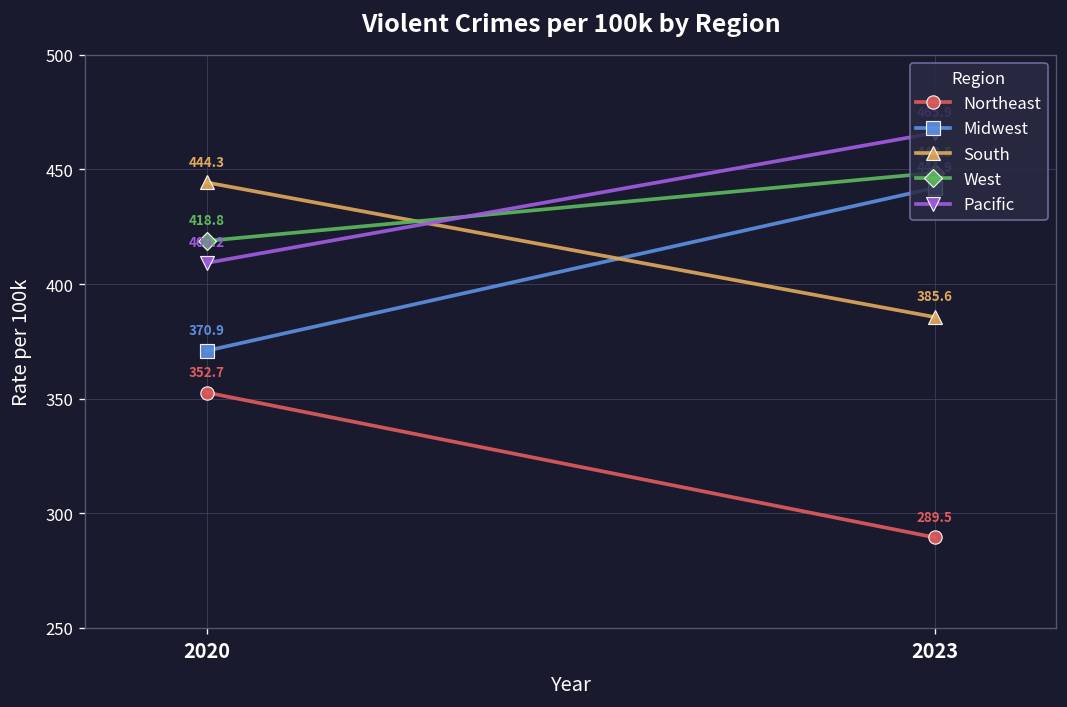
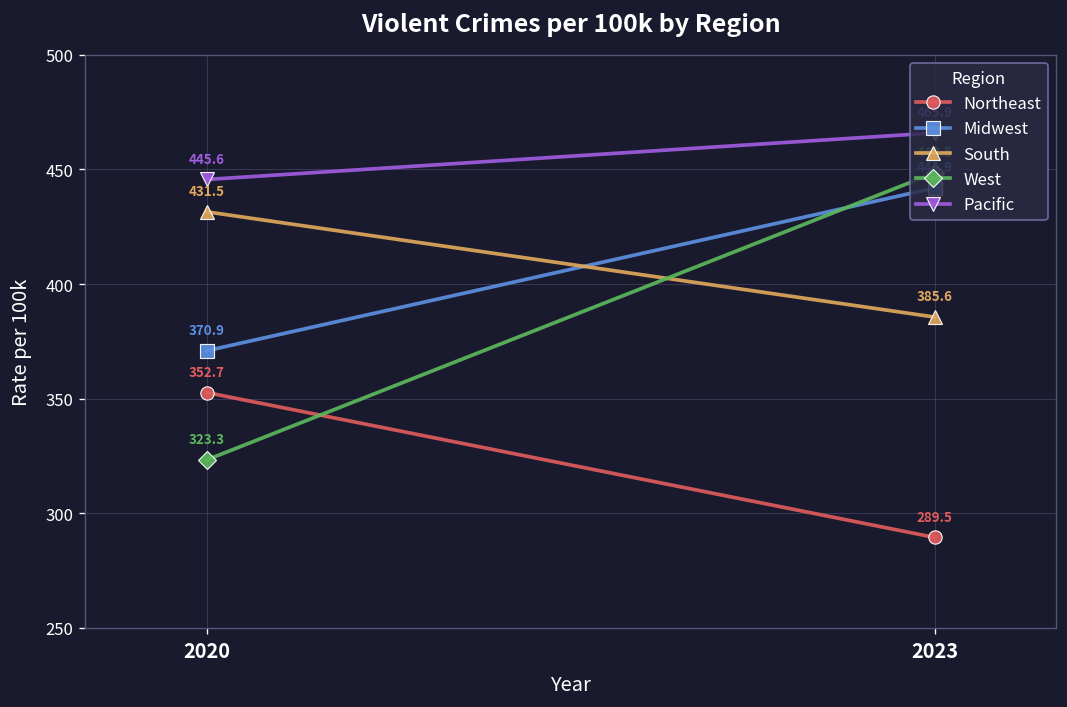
South, 2020: 444.3 -> 431.5
West, 2020: 418.8 -> 323.3
Pacific, 2020: 409.2 -> 445.6
